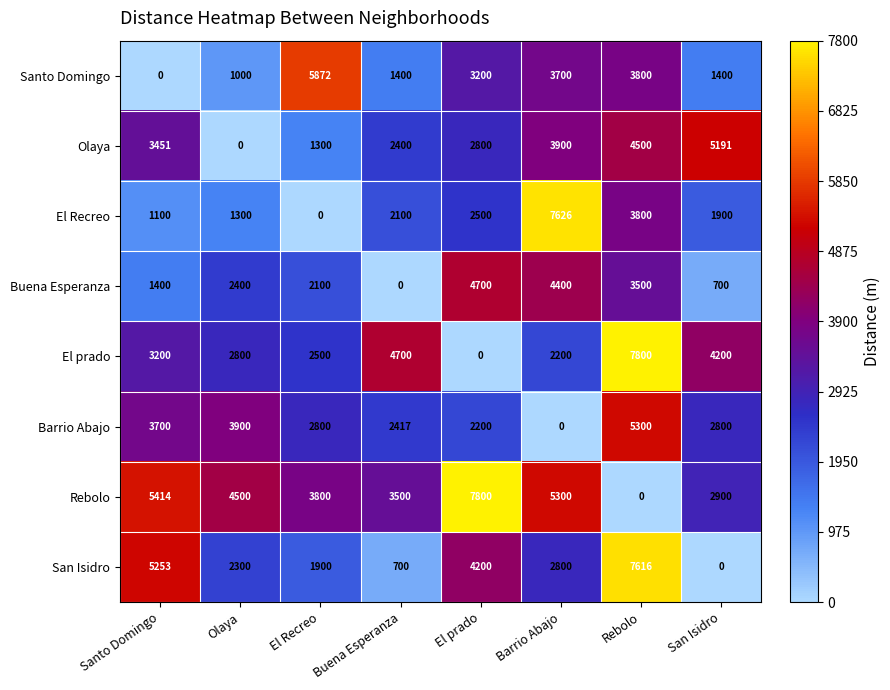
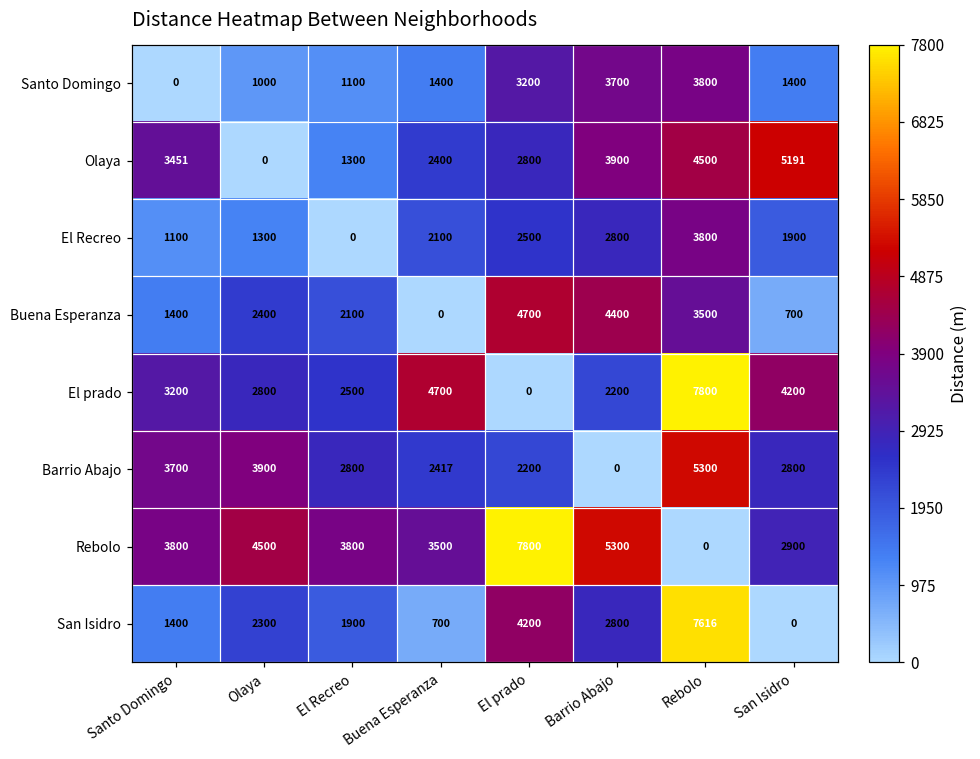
Santo Domingo, El Recreo: 5872 -> 1100
El Recreo, Barrio Abajo: 7626 -> 2800
Rebolo, Santo Domingo: 5414 -> 3800
San Isidro, Santo Domingo: 5253 -> 1400
